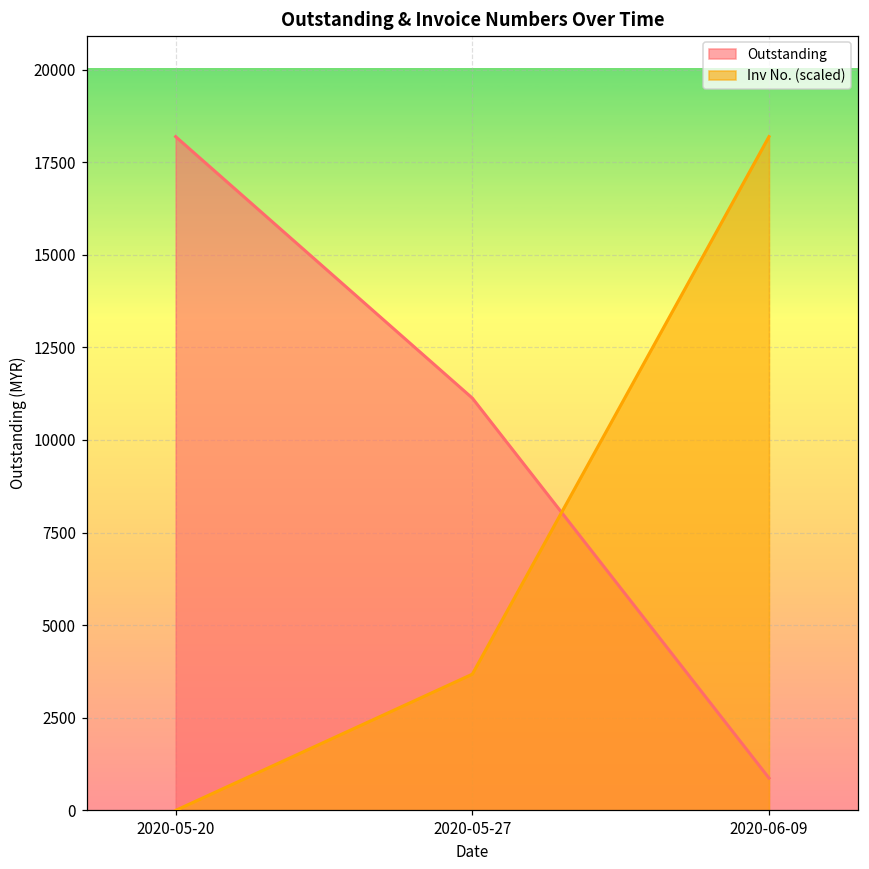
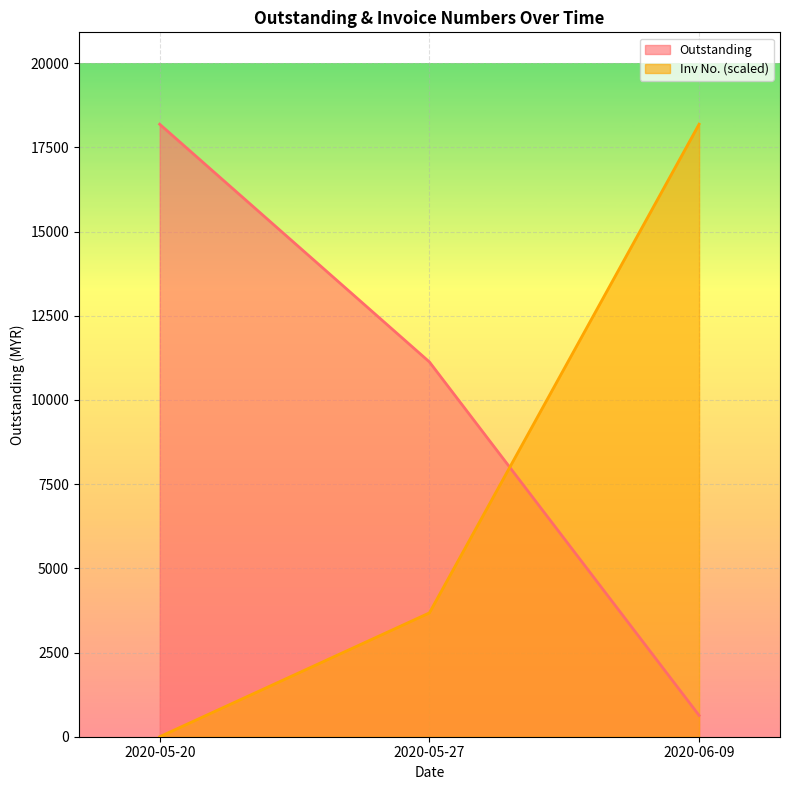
Outstanding, 2020-06-09: 900 -> 600
